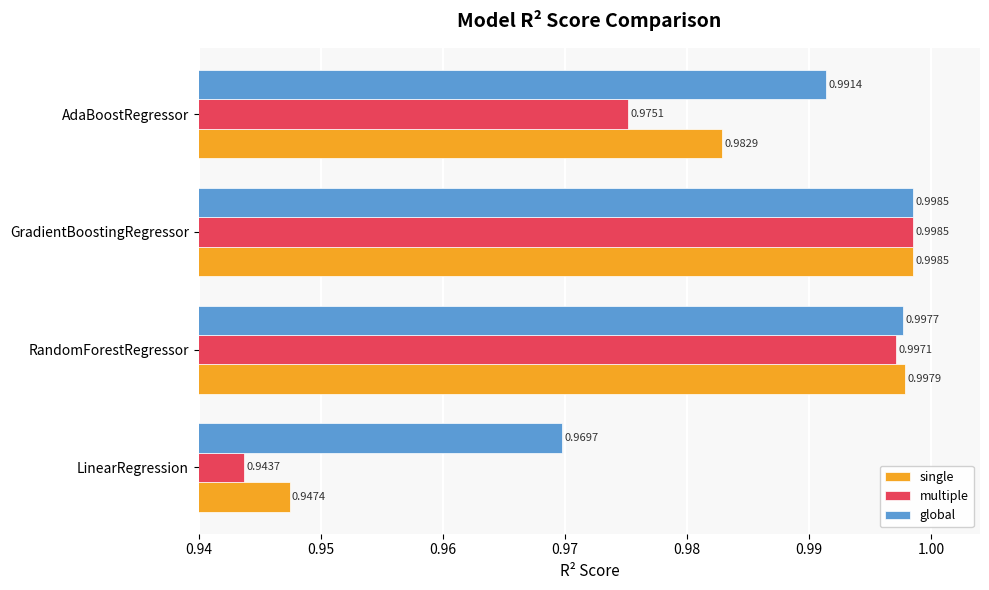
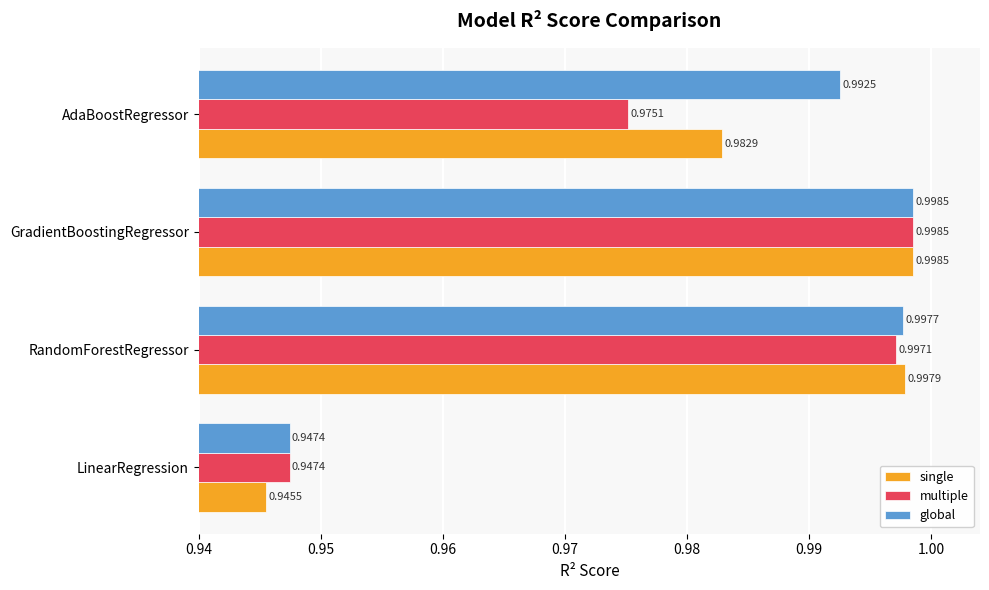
global, AdaBoostRegressor: 0.9914 -> 0.9925
global, LinearRegression: 0.9697 -> 0.9474
multiple, LinearRegression: 0.9437 -> 0.9474
single, LinearRegression: 0.9474 -> 0.9455
